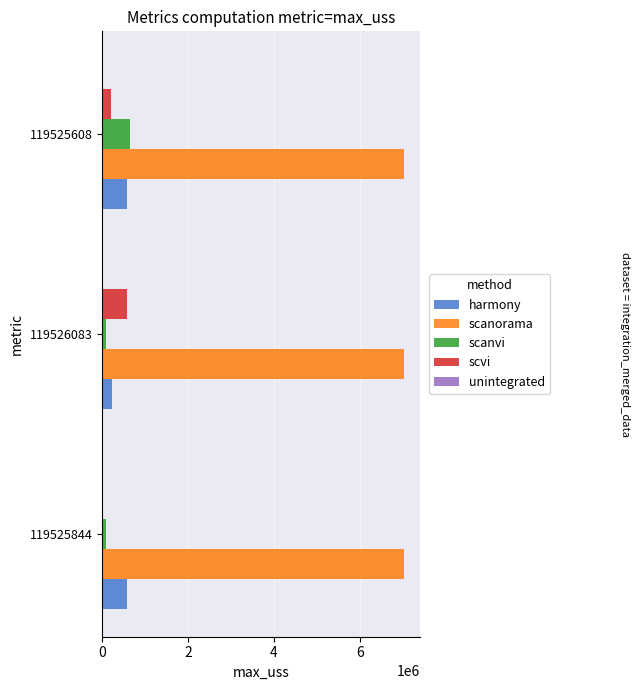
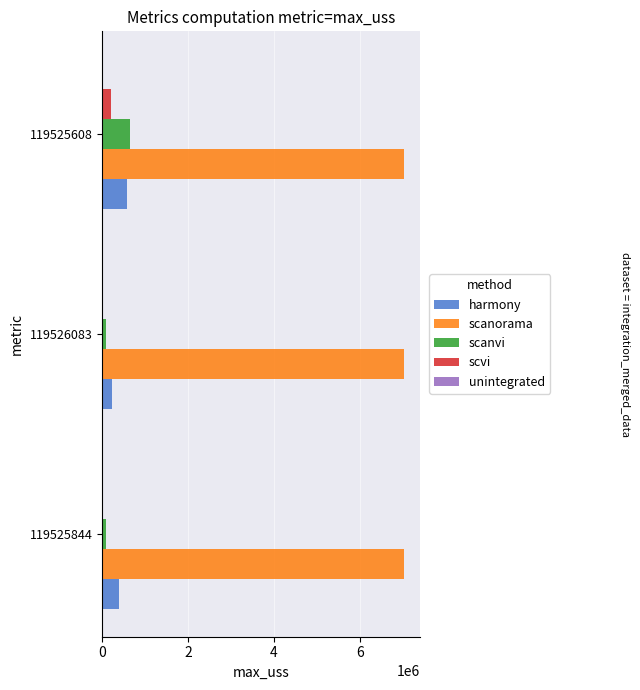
scvi, 119526083: 600000 -> 0
harmony, 119525844: 600000 -> 400000
